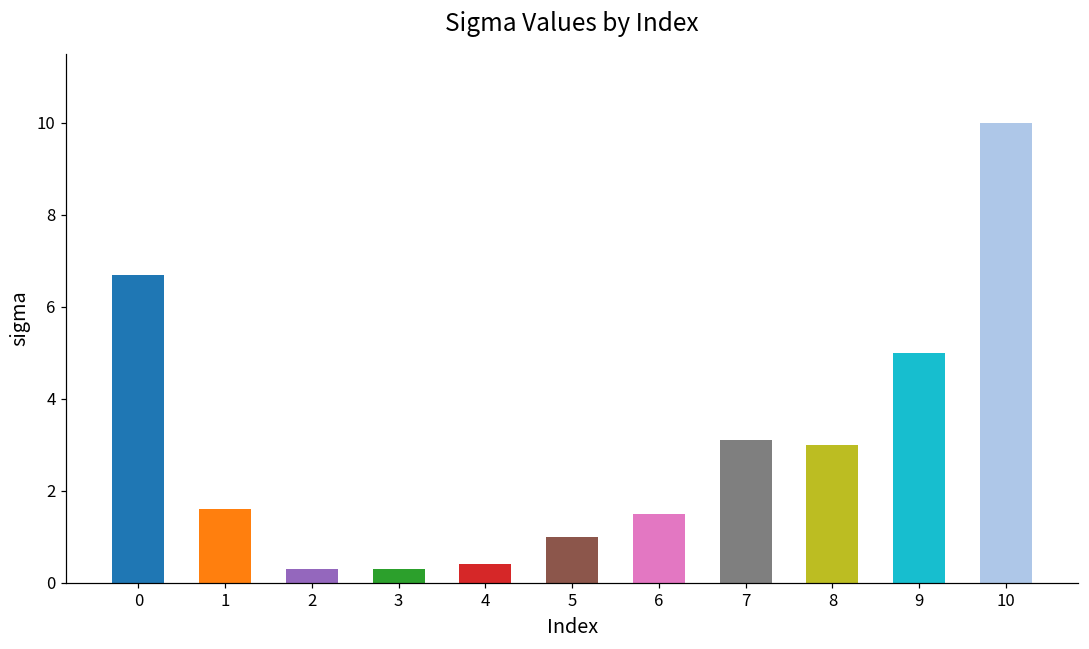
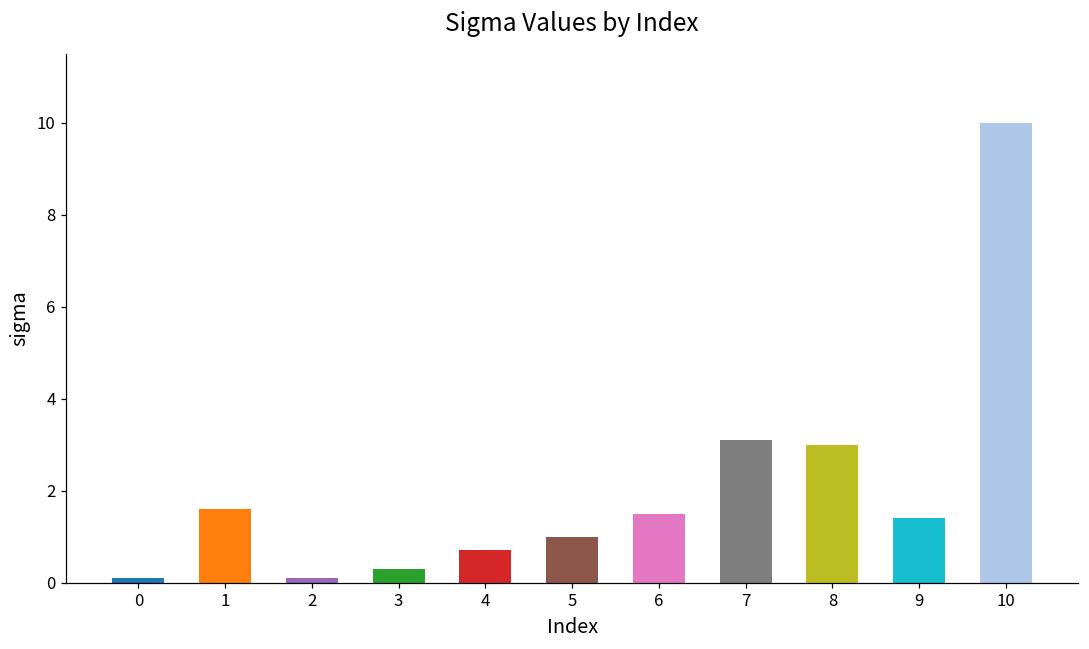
0: 6.7 -> 0.1
2: 0.3 -> 0.1
4: 0.4 -> 0.7
9: 5.0 -> 1.4
